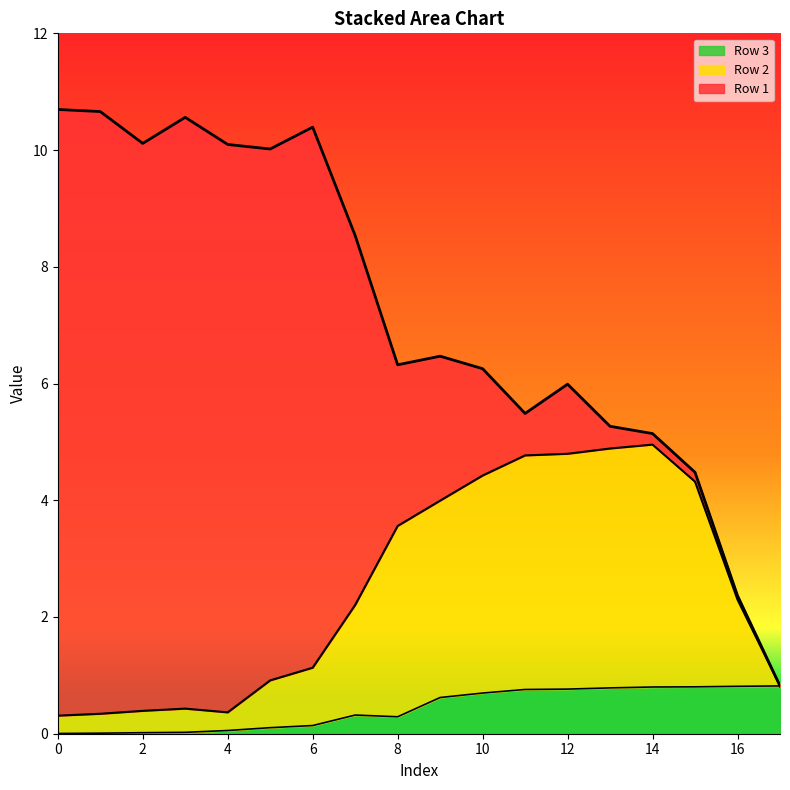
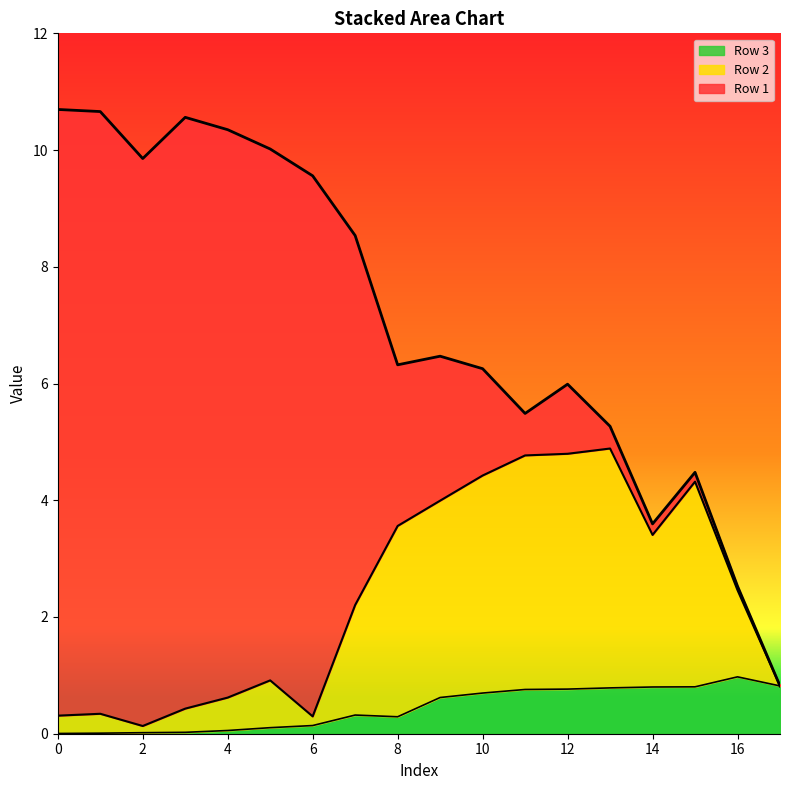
Row 2, 2: 0.4 -> 0.1
Row 2, 4: 0.3 -> 0.6
Row 2, 6: 1.0 -> 0.2
Row 2, 14: 4.2 -> 2.6
Row 3, 16: 0.8 -> 1.0
